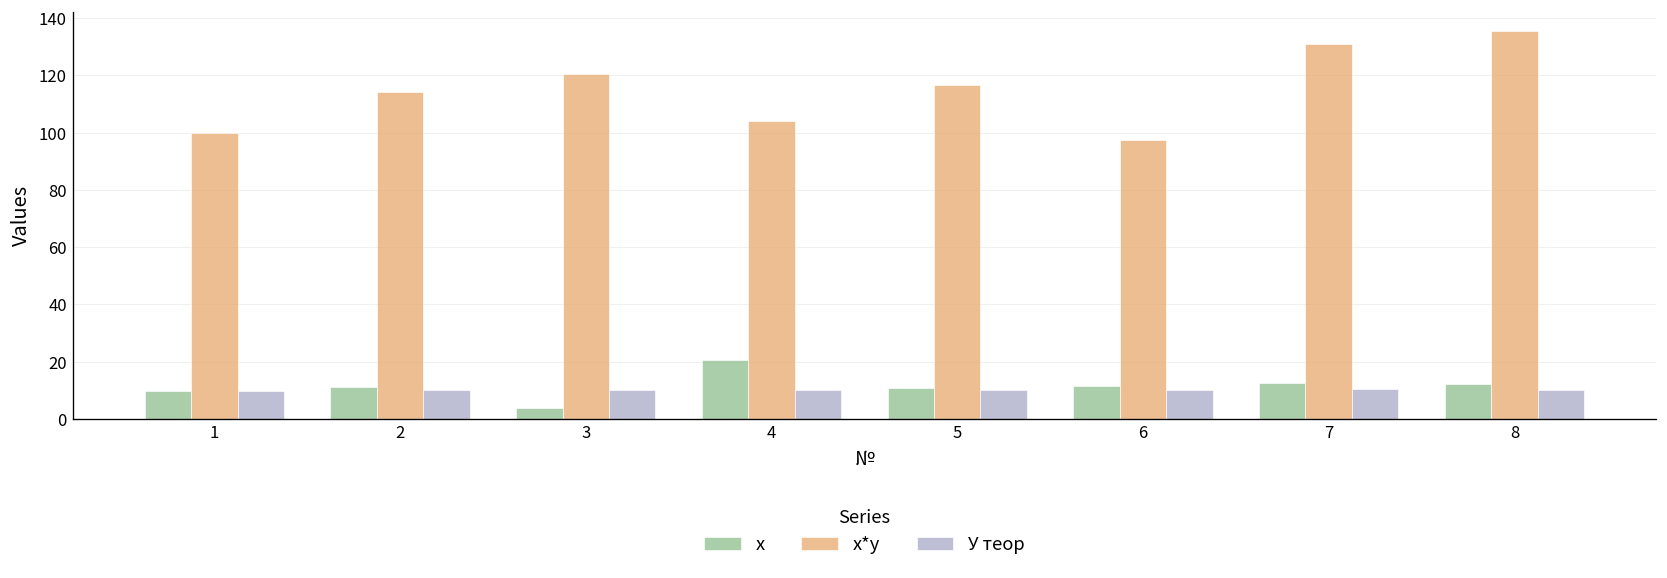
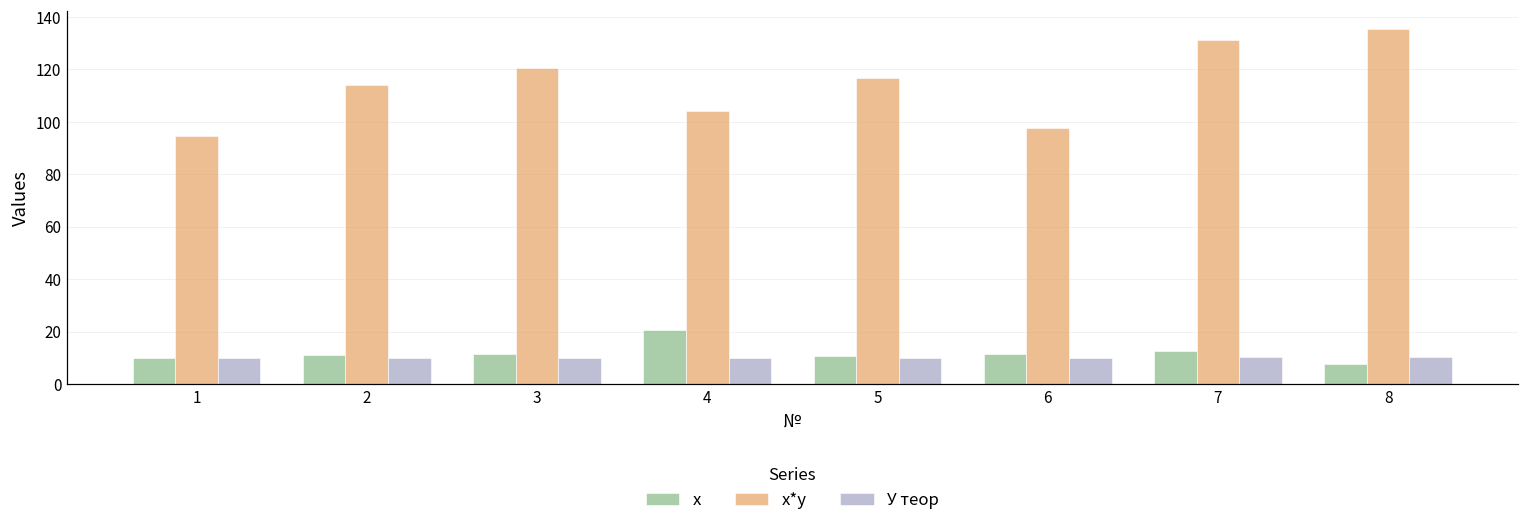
x*y, 1: 100 -> 95
x, 3: 4 -> 12
x, 8: 12 -> 8
